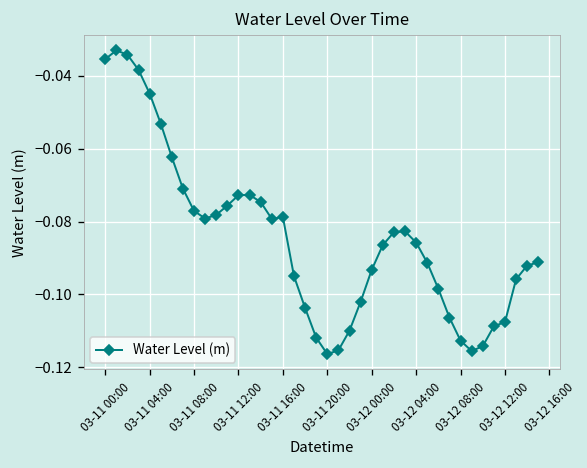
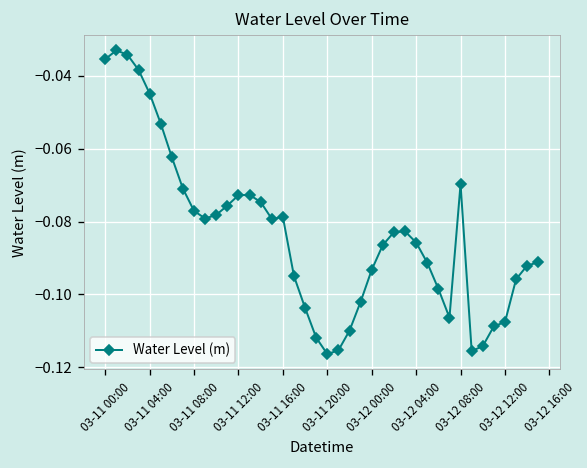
03-12 08:00: -0.113 -> -0.070
